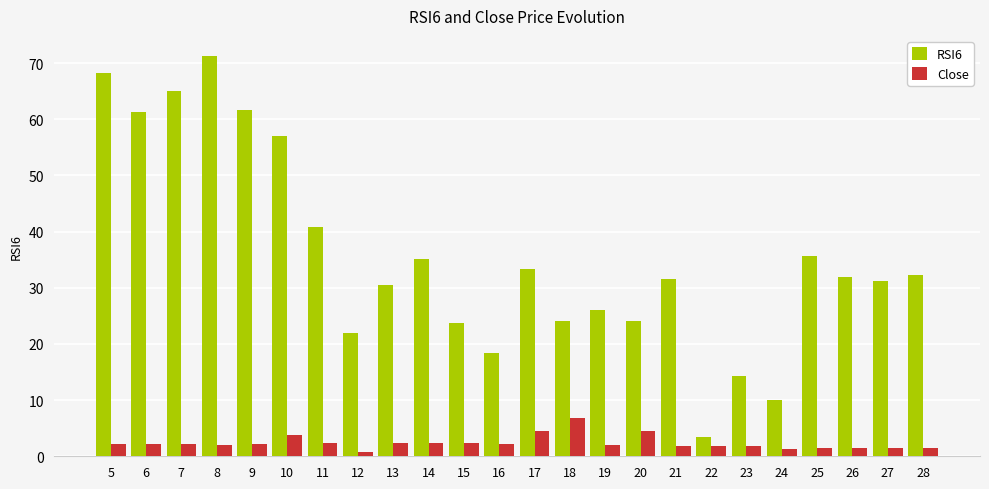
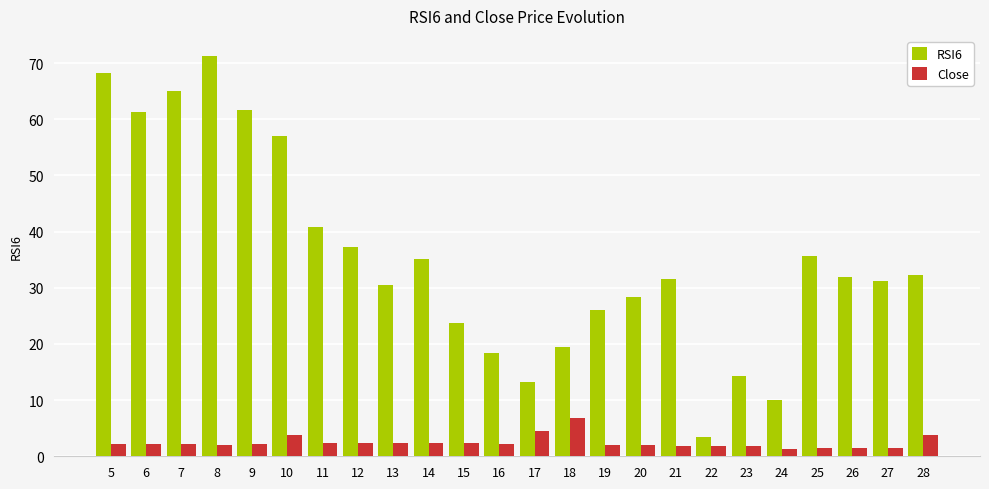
RSI6, 12: 22 -> 37
Close, 12: 1 -> 2
RSI6, 17: 33 -> 13
RSI6, 18: 24 -> 19
RSI6, 20: 24 -> 28
Close, 20: 4 -> 2
Close, 28: 1 -> 4
